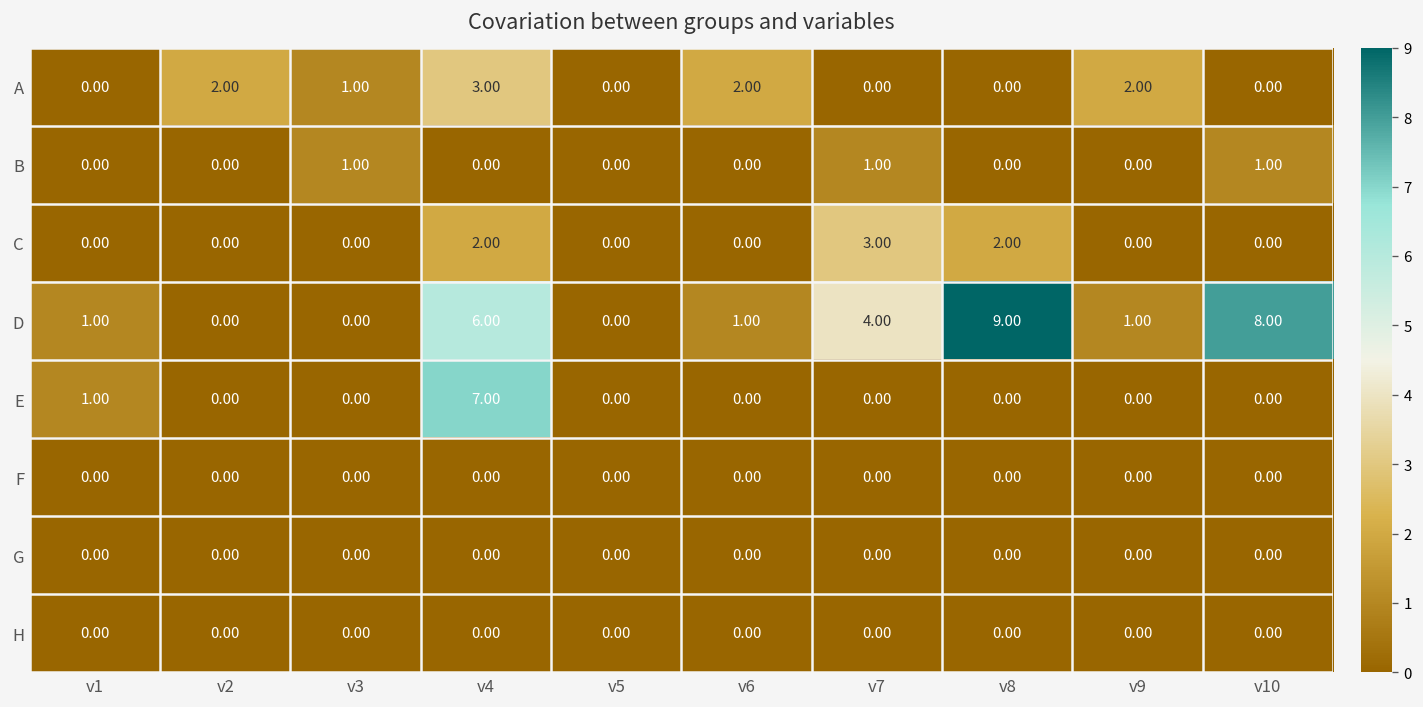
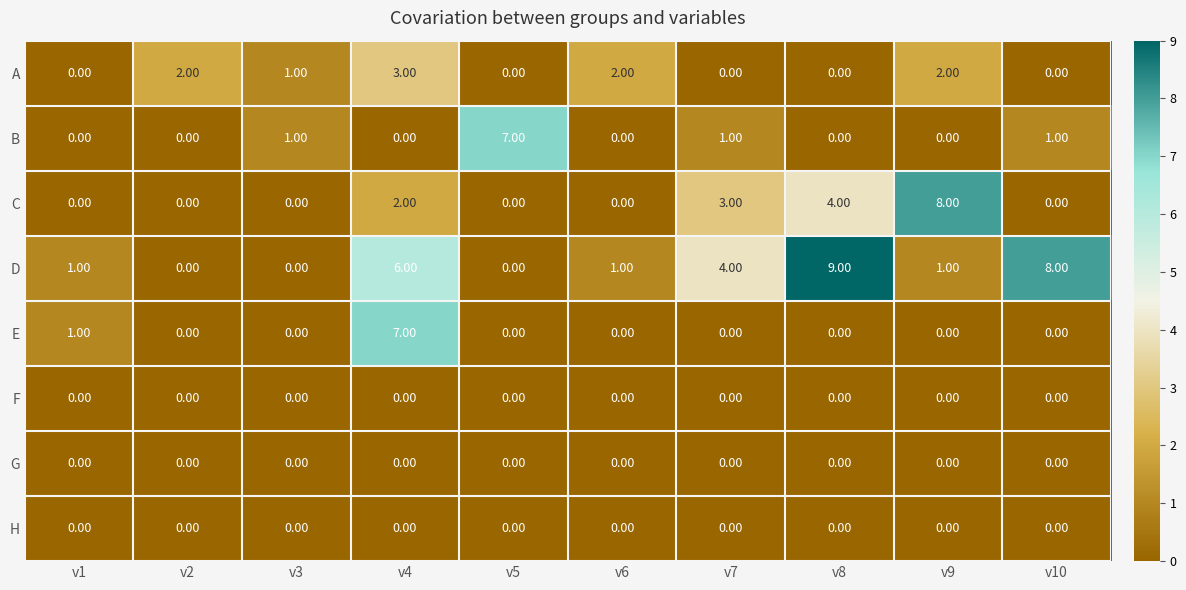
B, v5: 0.00 -> 7.00
C, v8: 2.00 -> 4.00
C, v9: 0.00 -> 8.00
